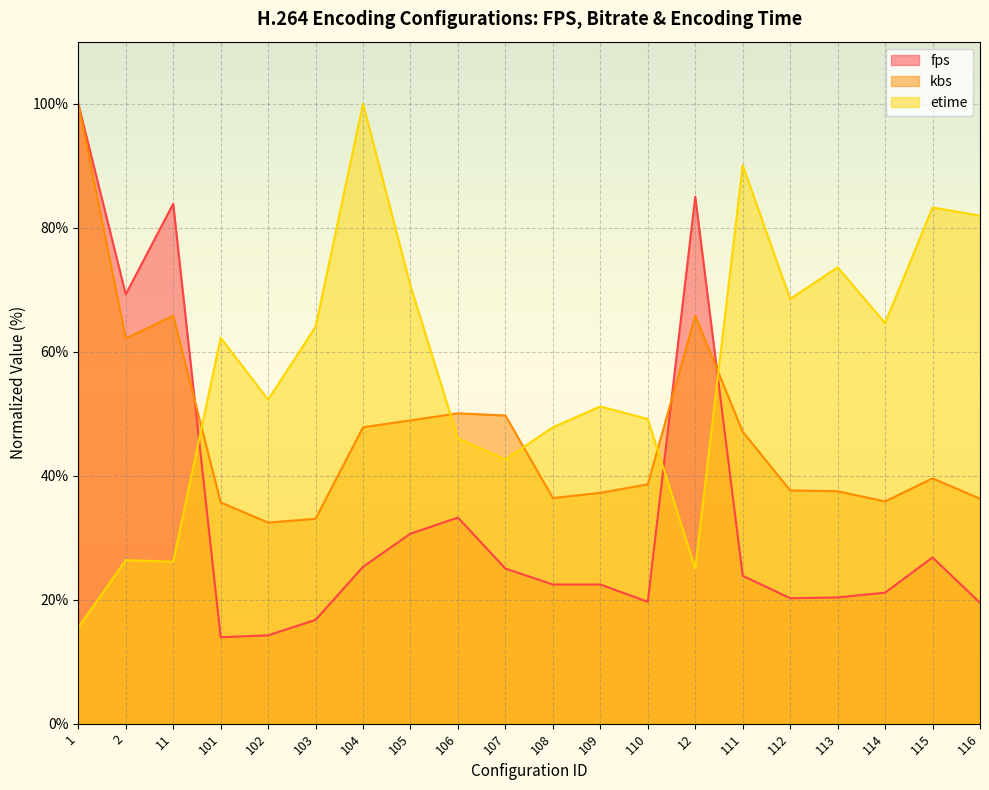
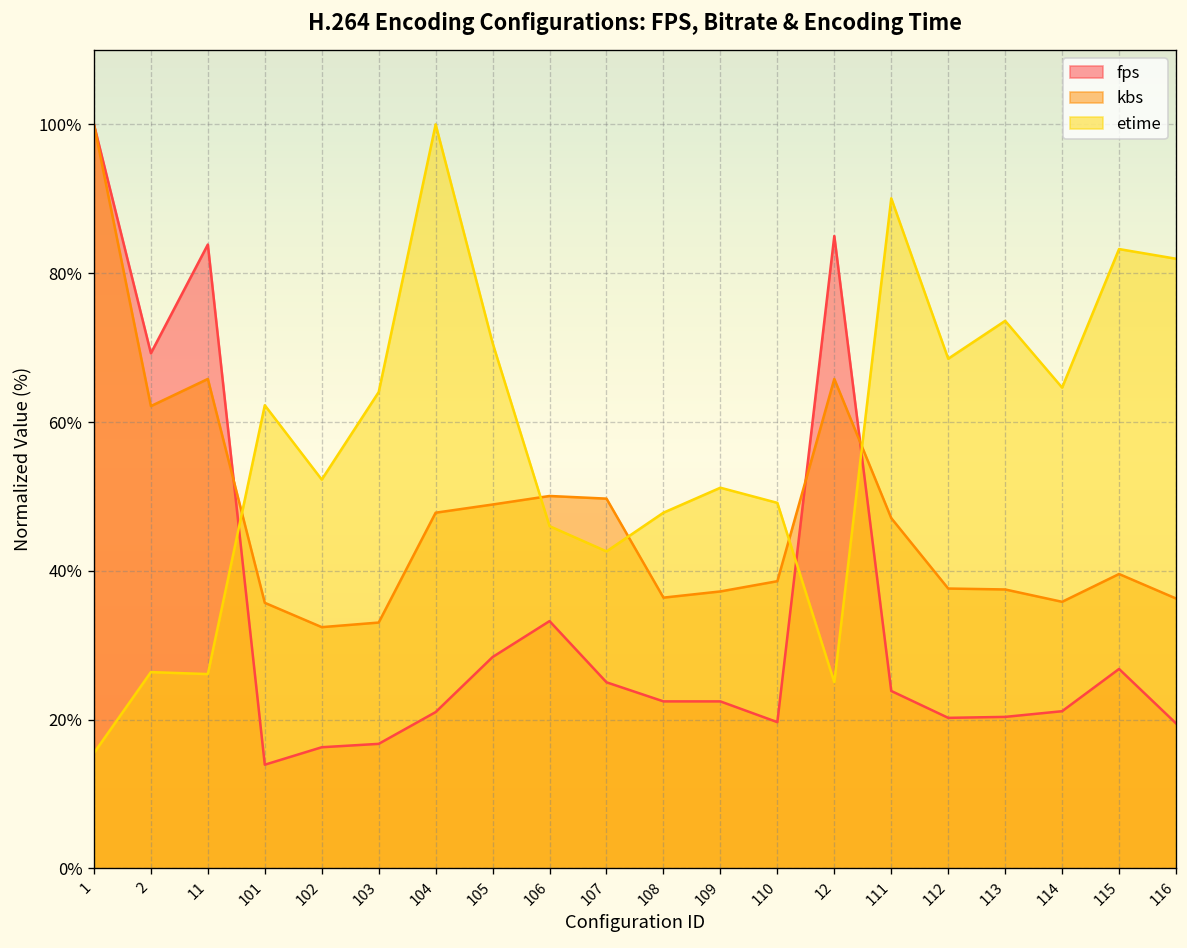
fps, 102: 14% -> 16%
fps, 104: 25% -> 21%
fps, 105: 31% -> 28%
